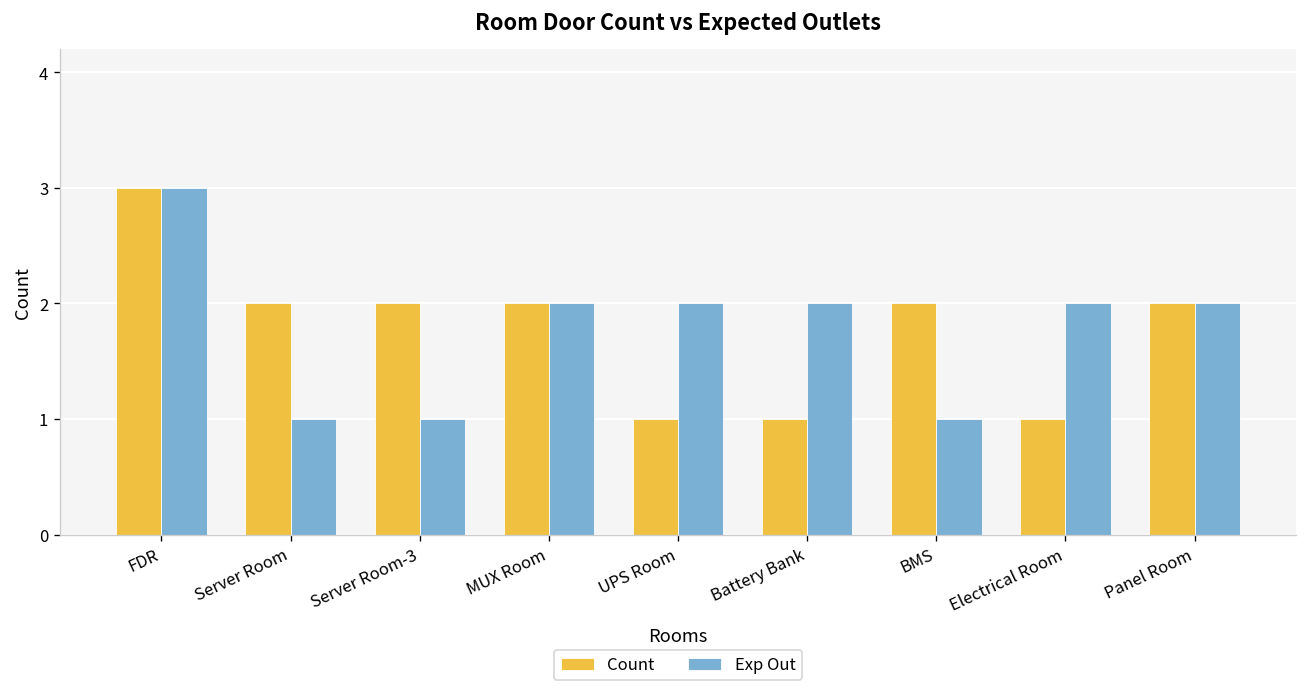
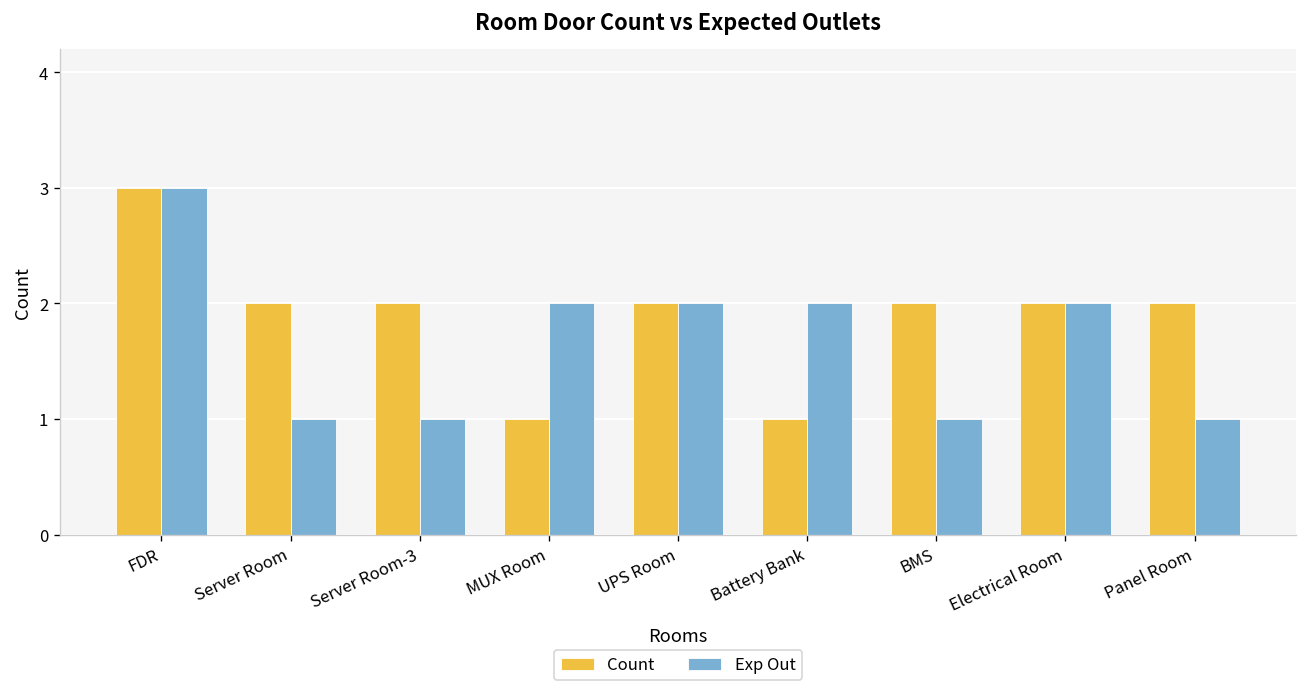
Count, MUX Room: 2 -> 1
Count, UPS Room: 1 -> 2
Count, Electrical Room: 1 -> 2
Exp Out, Panel Room: 2 -> 1
